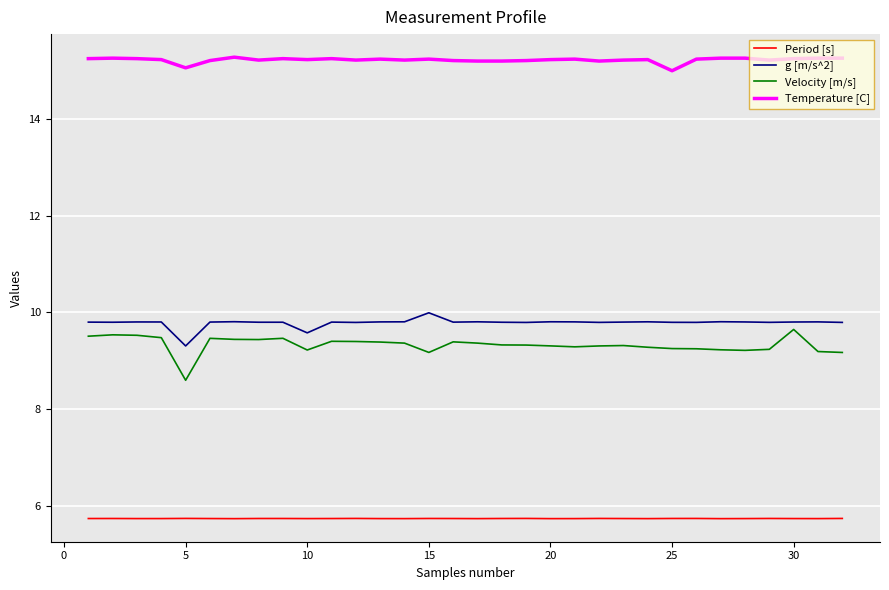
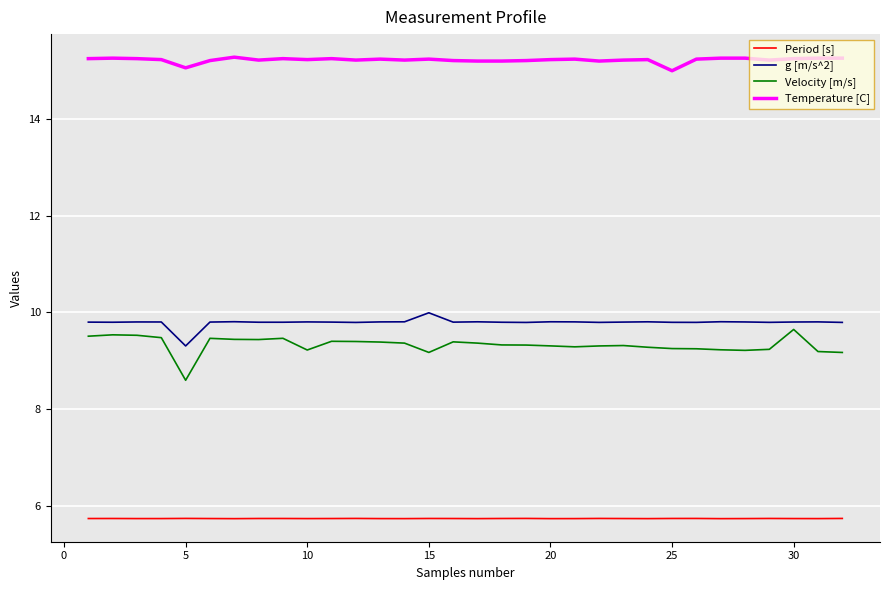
g [m/s^2], 10: 9.6 -> 9.8
